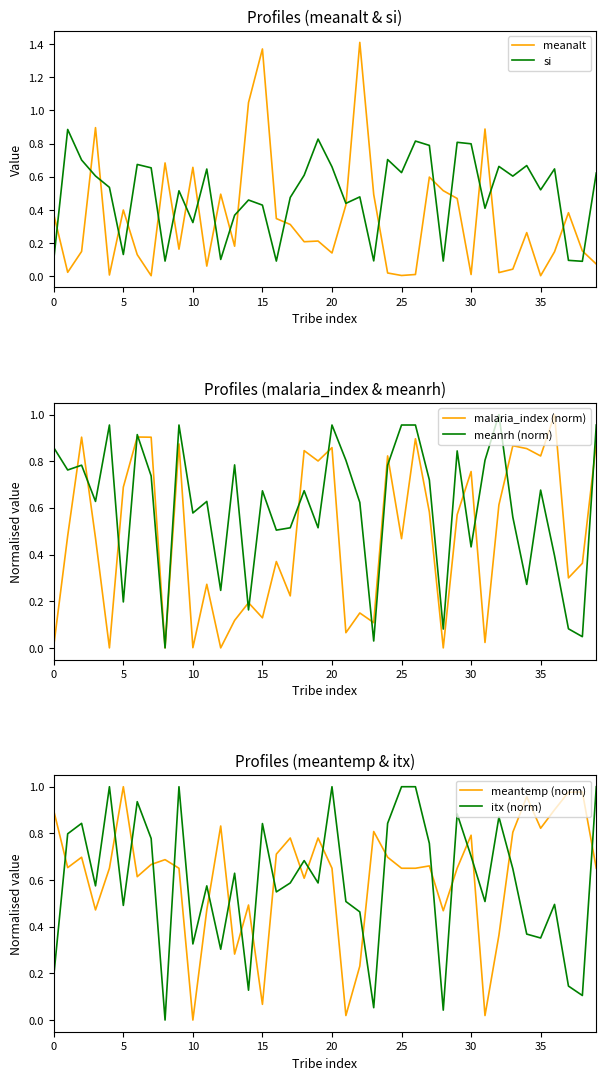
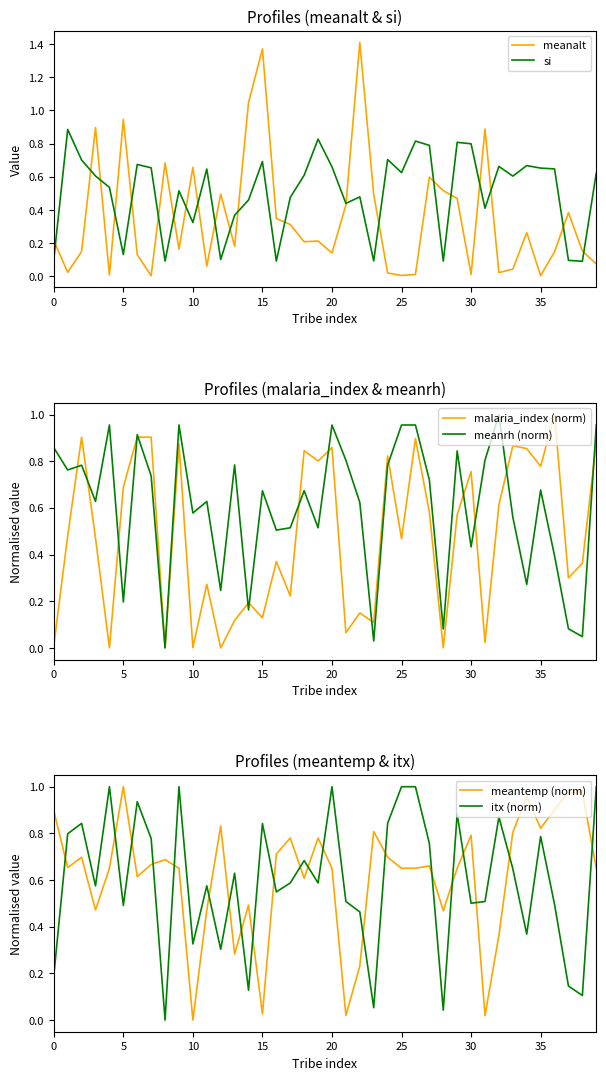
Profiles (meanalt & si), meanalt, 0: 0.37 -> 0.22
Profiles (meanalt & si), meanalt, 5: 0.40 -> 0.95
Profiles (meanalt & si), si, 15: 0.43 -> 0.69
Profiles (meanalt & si), si, 35: 0.52 -> 0.65
Profiles (malaria_index & meanrh), malaria_index (norm), 35: 0.82 -> 0.78
Profiles (meantemp & itx), meantemp (norm), 15: 0.07 -> 0.03
Profiles (meantemp & itx), itx (norm), 30: 0.70 -> 0.50
Profiles (meantemp & itx), itx (norm), 35: 0.35 -> 0.79
